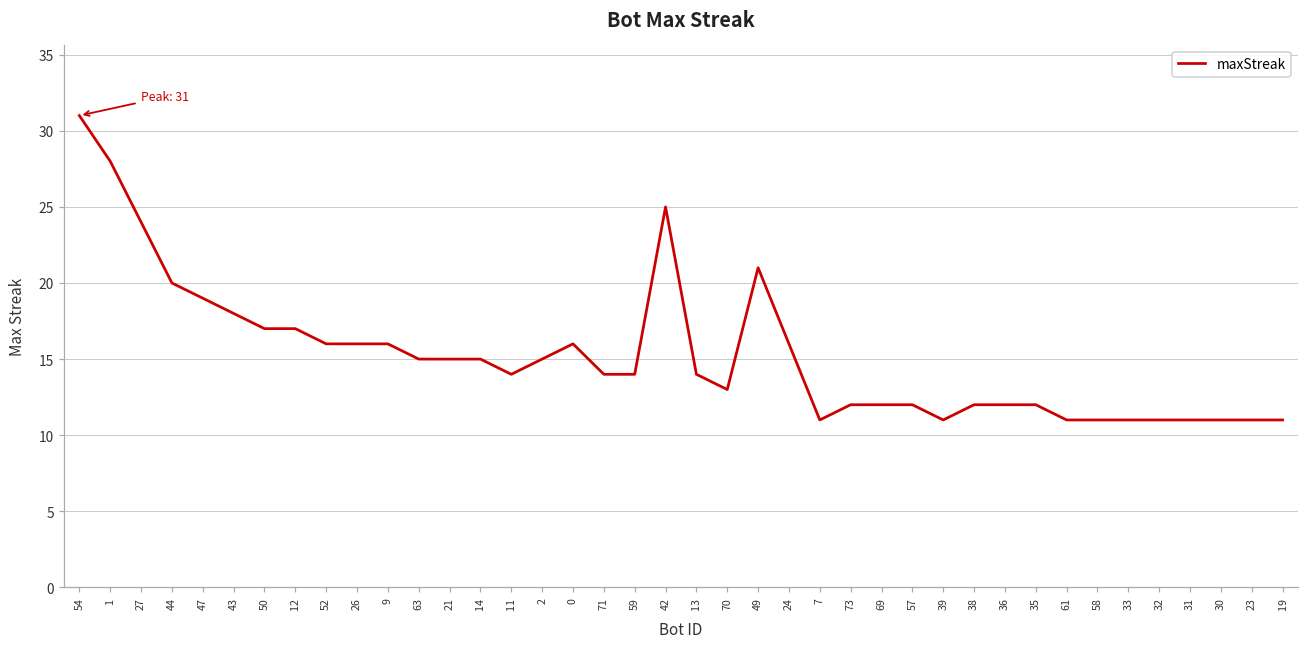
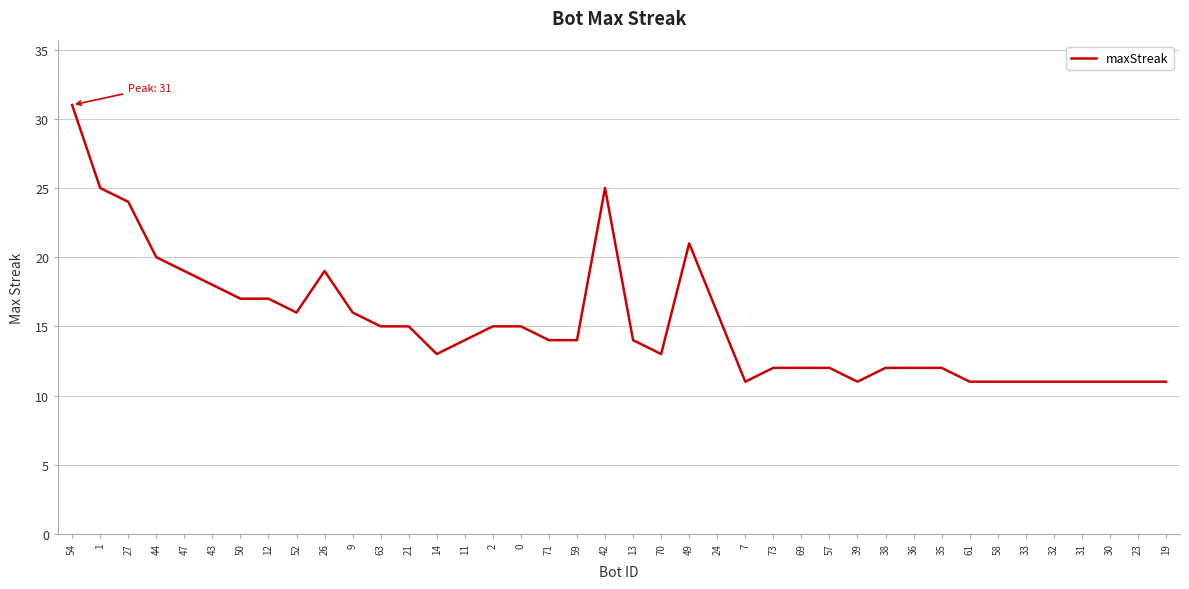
1: 28 -> 25
26: 16 -> 19
14: 15 -> 13
0: 16 -> 15
